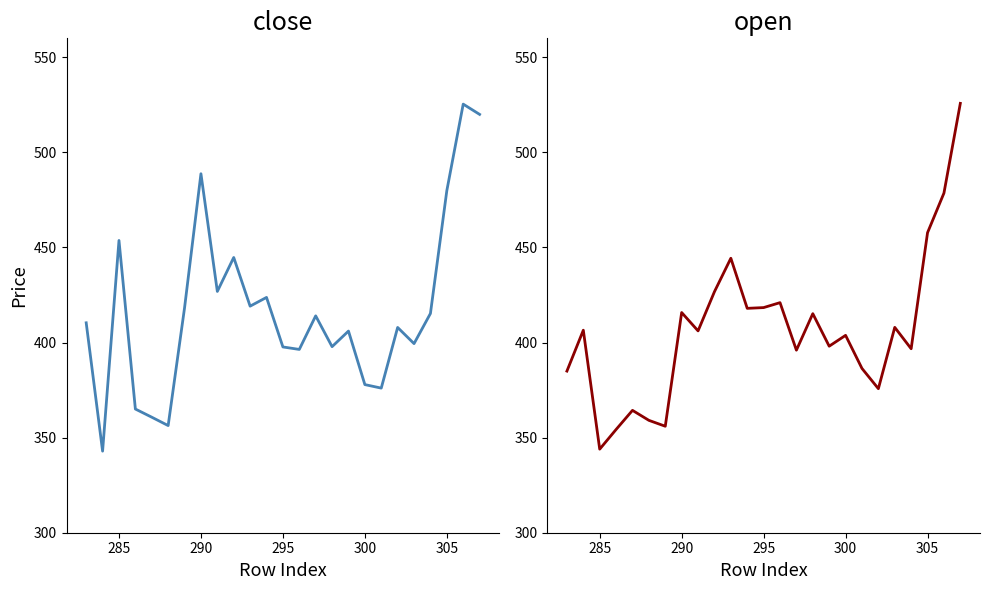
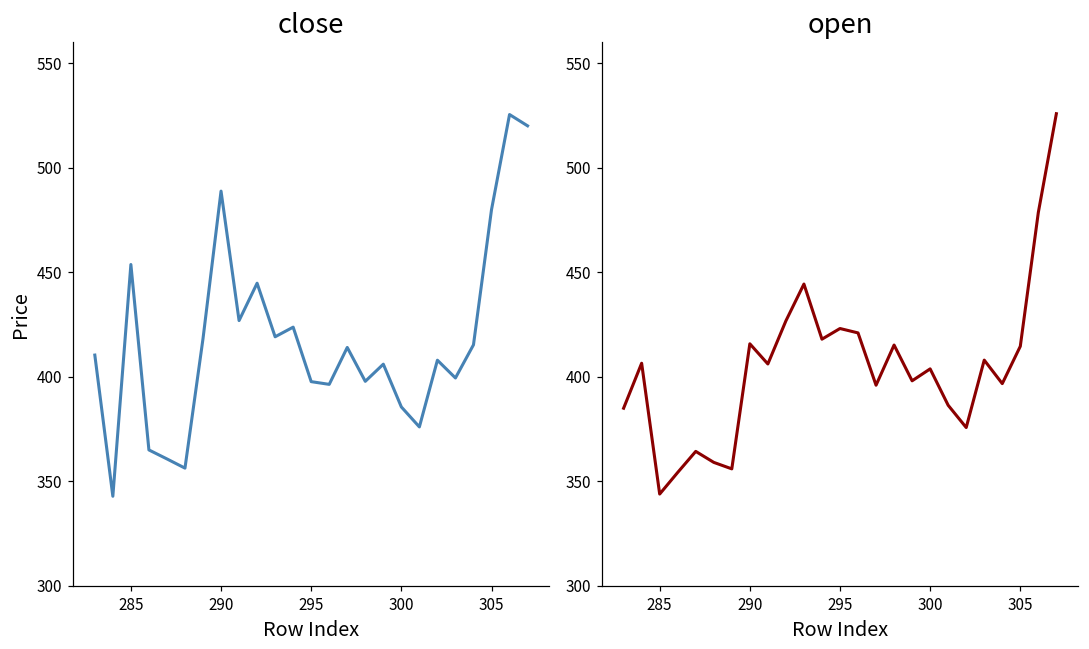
close, 300: 378 -> 386
open, 295: 418 -> 423
open, 305: 458 -> 415
